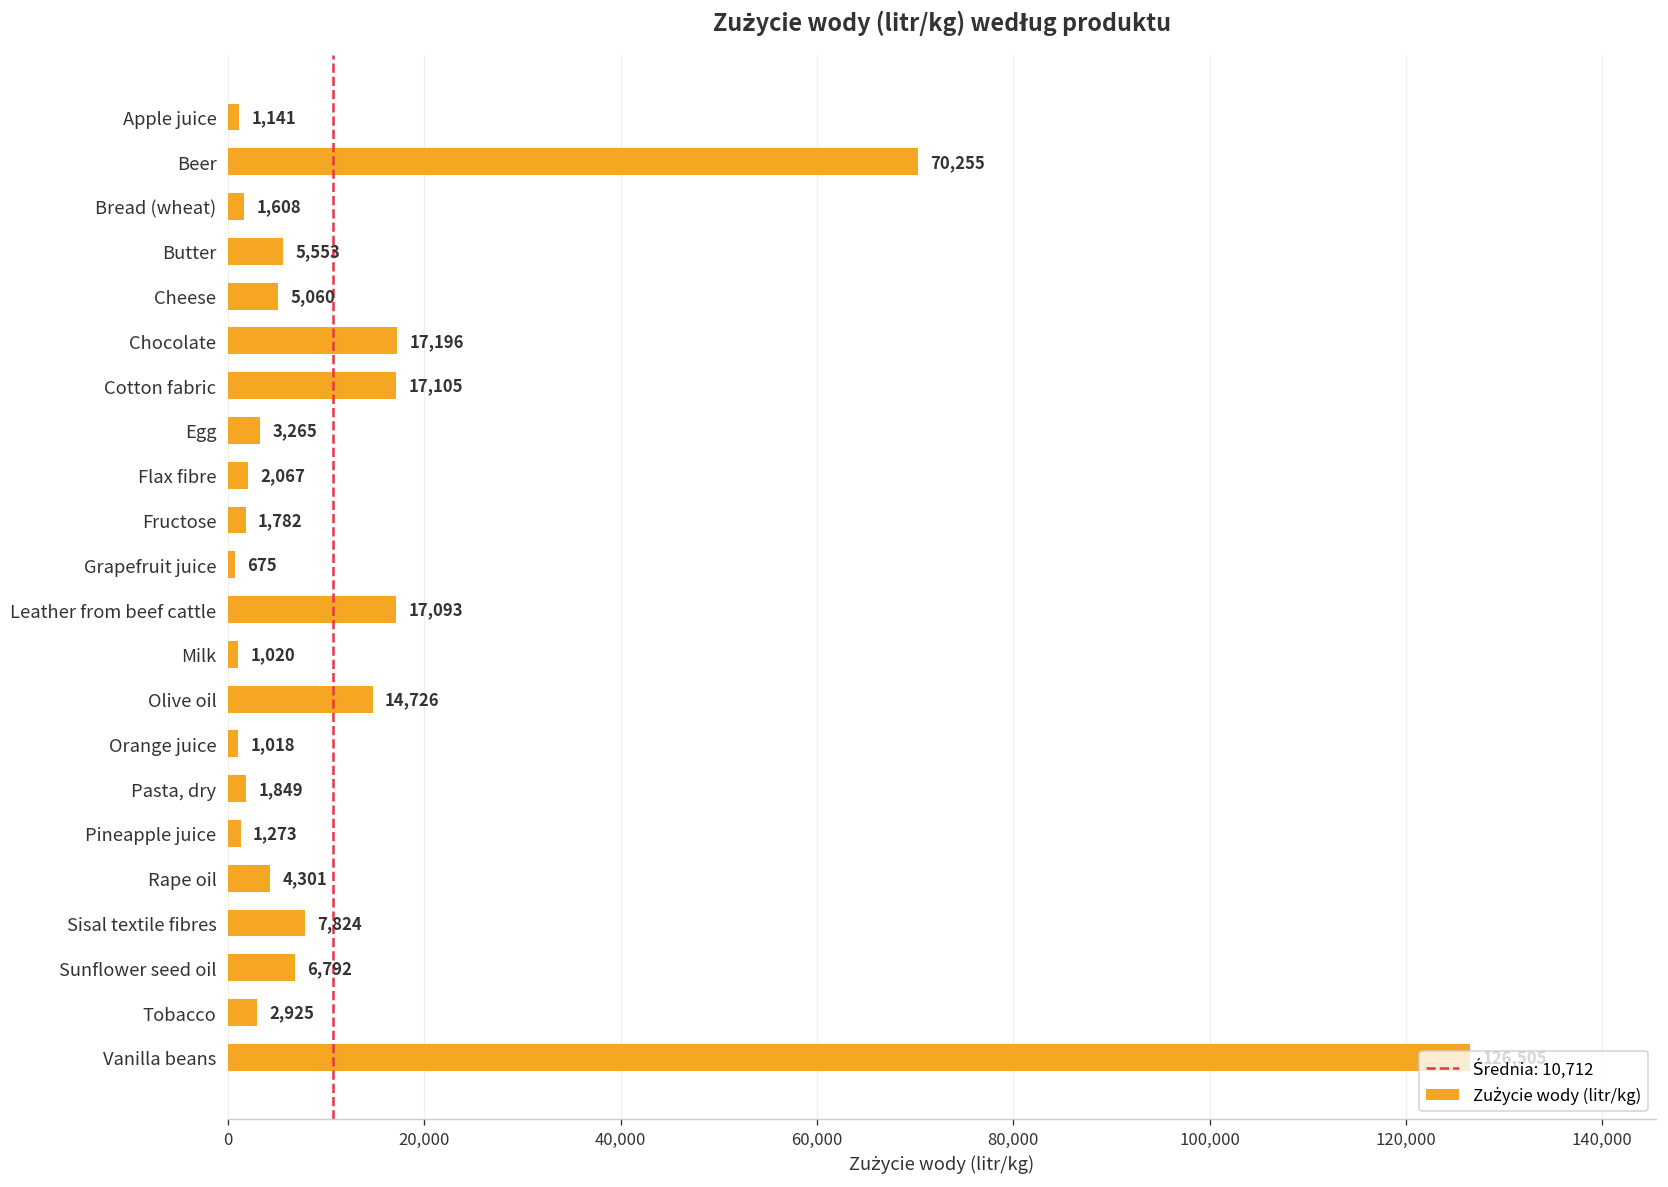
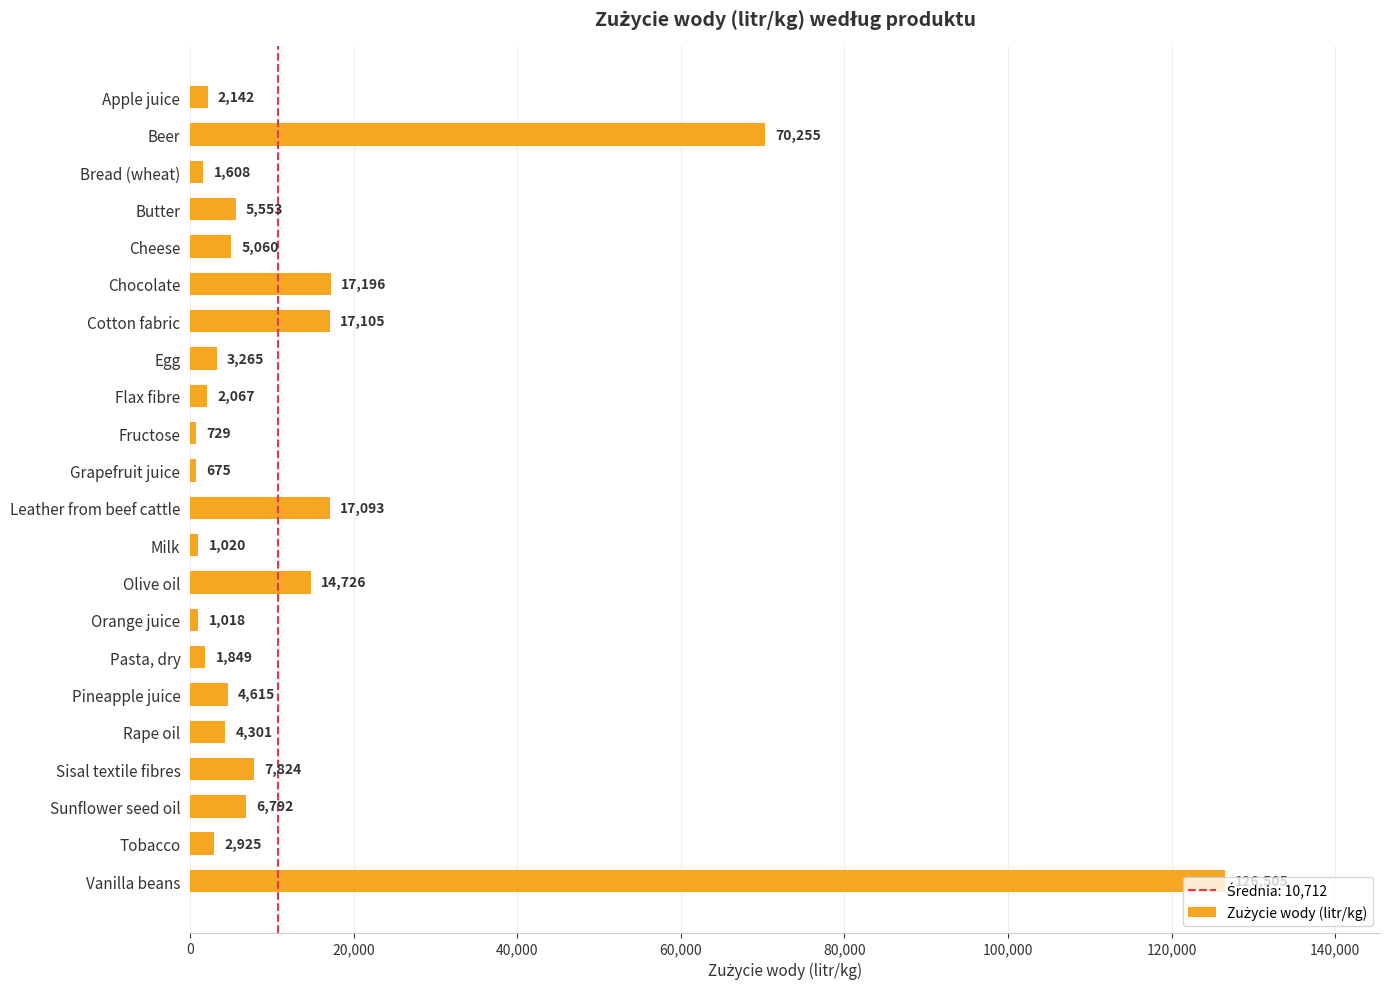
Apple juice: 1,141 -> 2,142
Fructose: 1,782 -> 729
Pineapple juice: 1,273 -> 4,615
